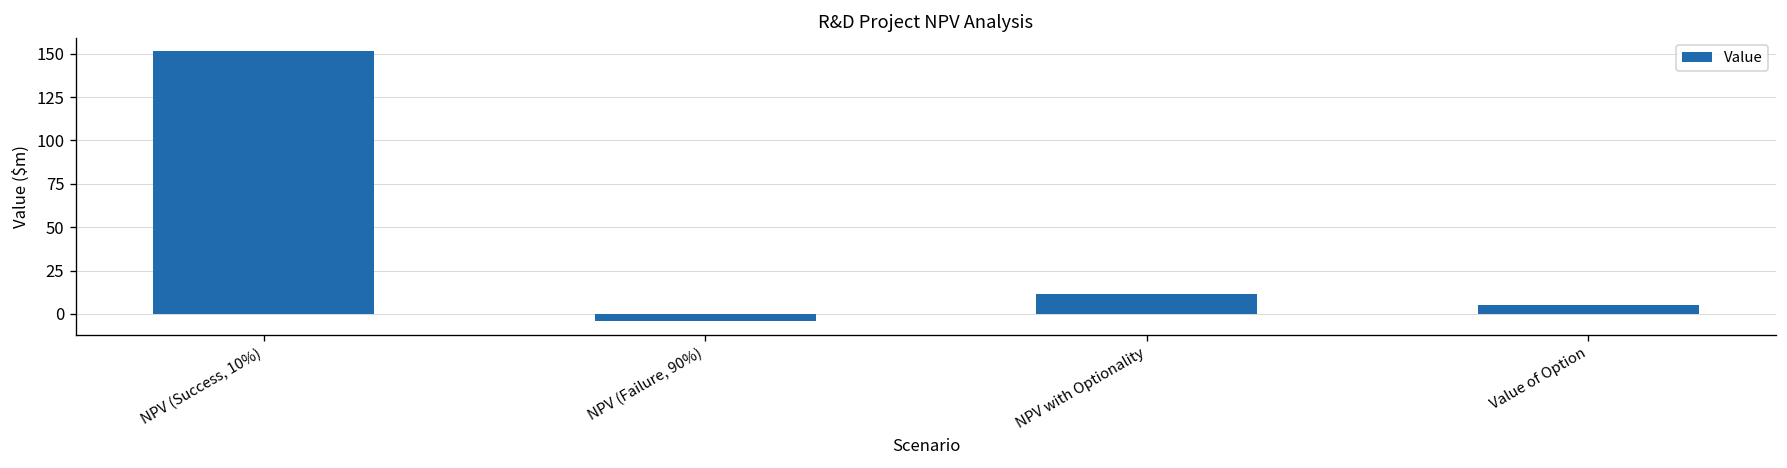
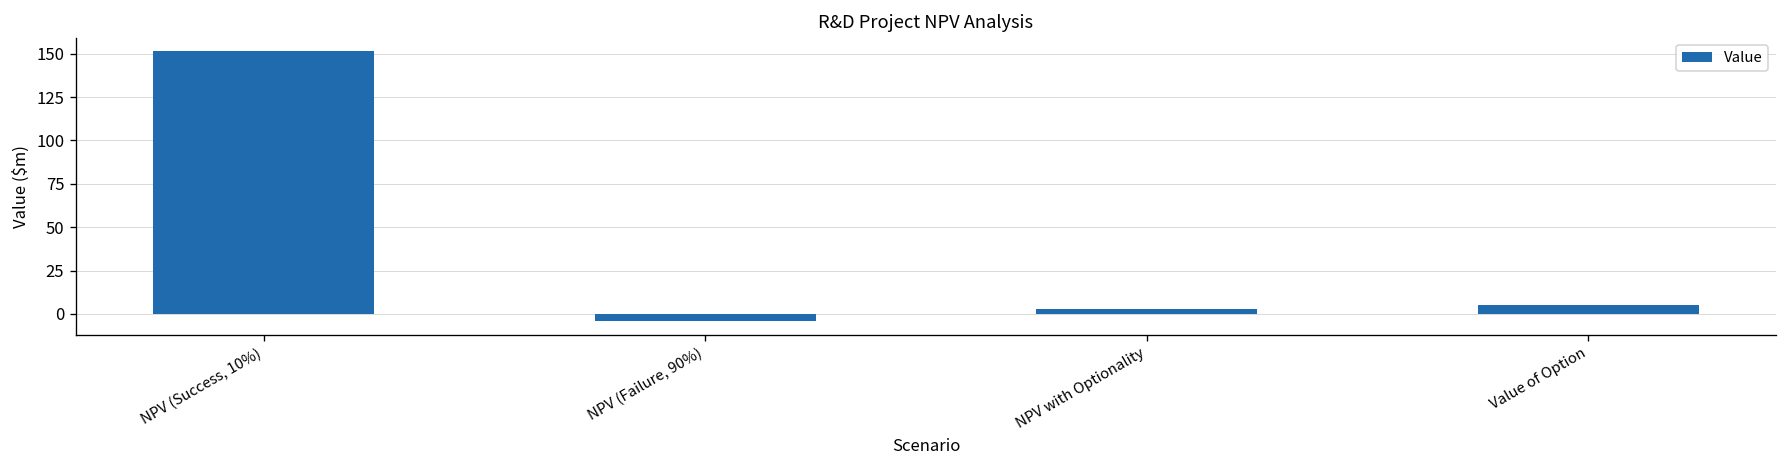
NPV with Optionality: 11 -> 3
